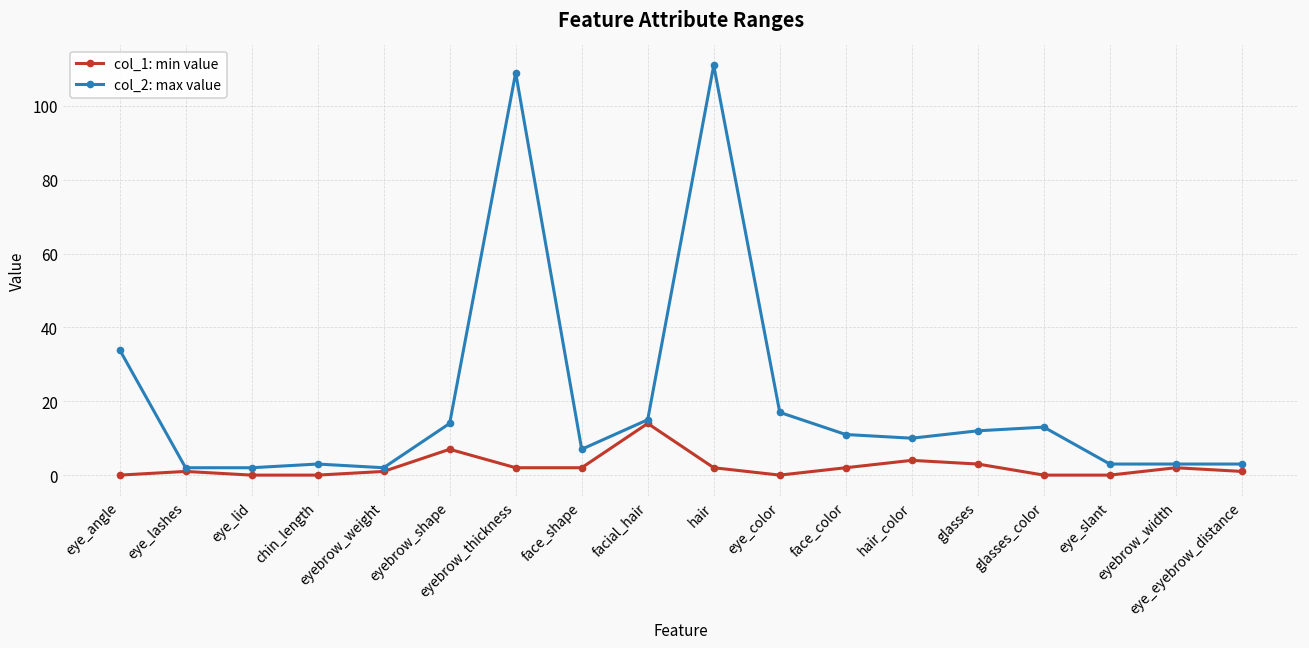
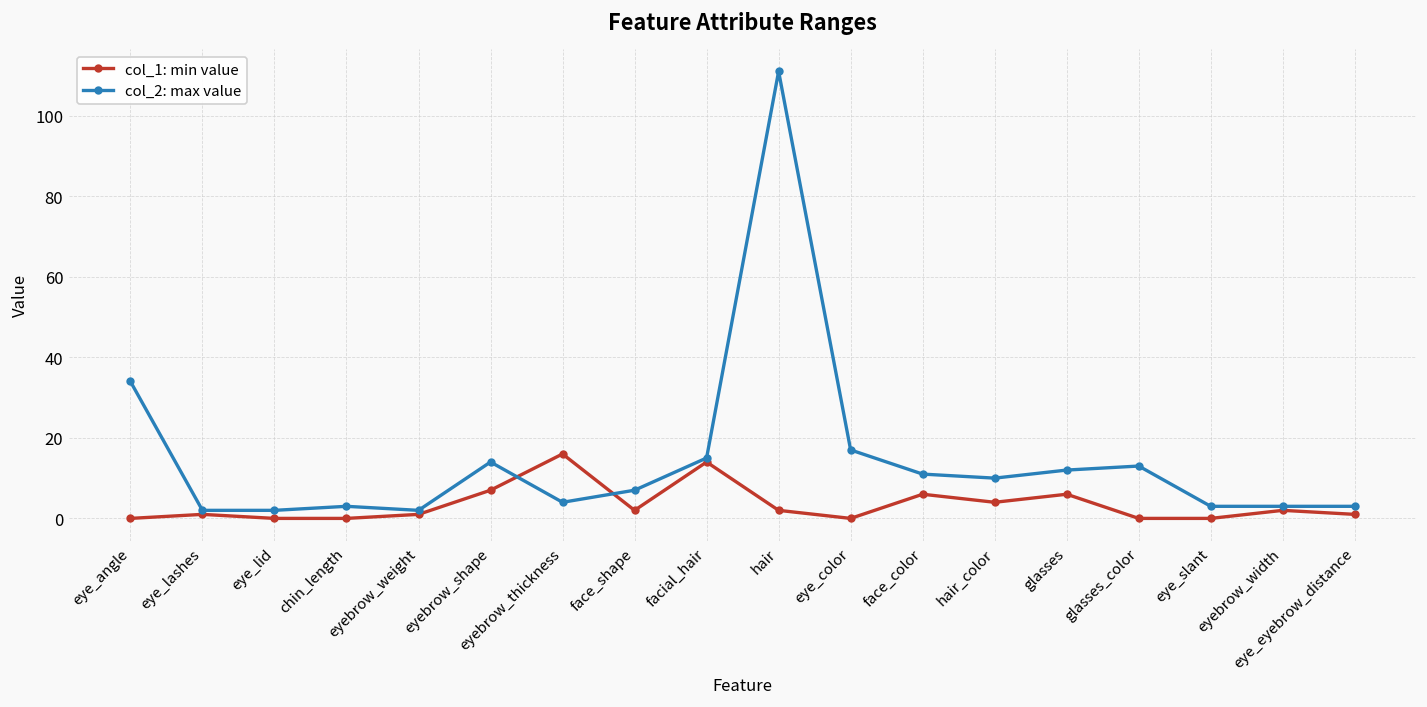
col_1: min value, eyebrow_thickness: 2 -> 16
col_2: max value, eyebrow_thickness: 109 -> 4
col_1: min value, face_color: 2 -> 6
col_1: min value, glasses: 3 -> 6
